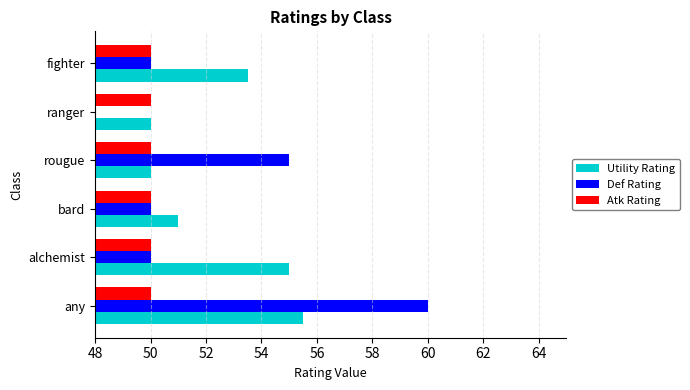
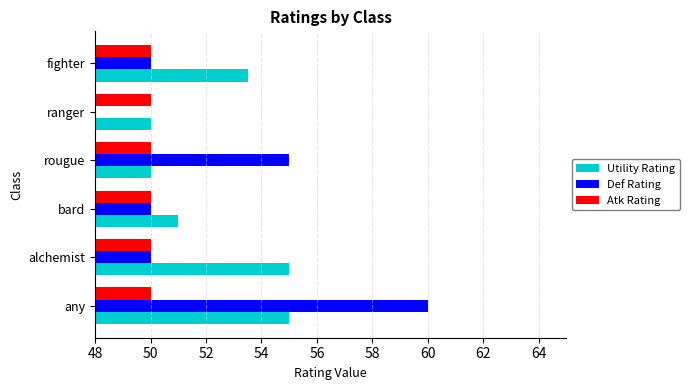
Utility Rating, any: 55.5 -> 55.0
